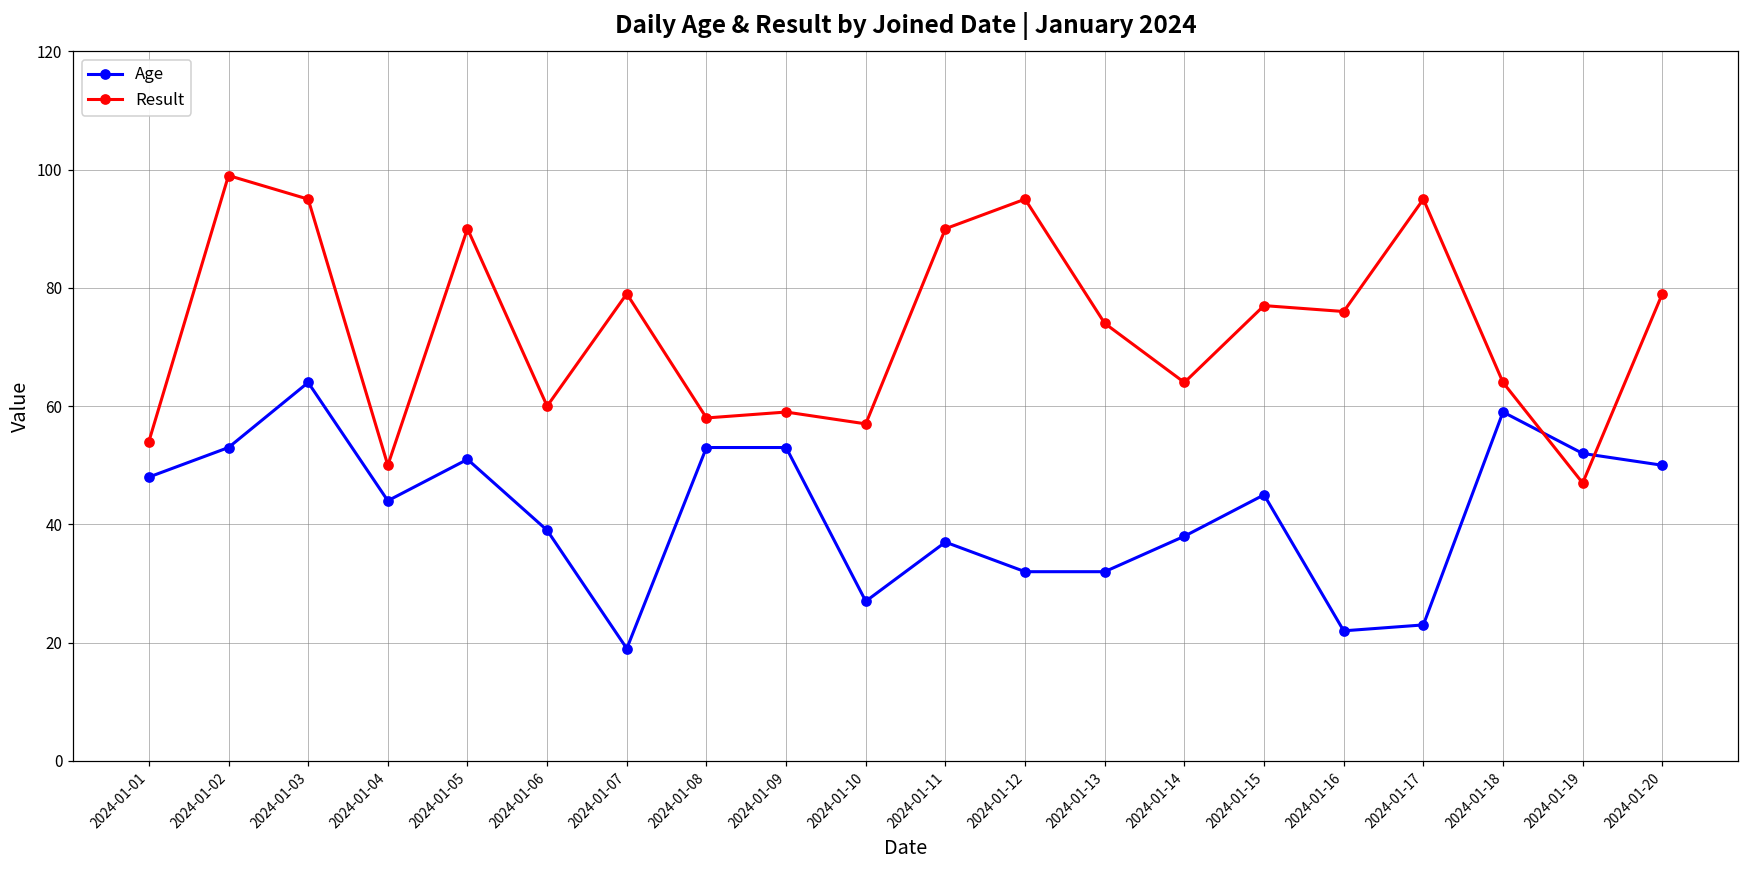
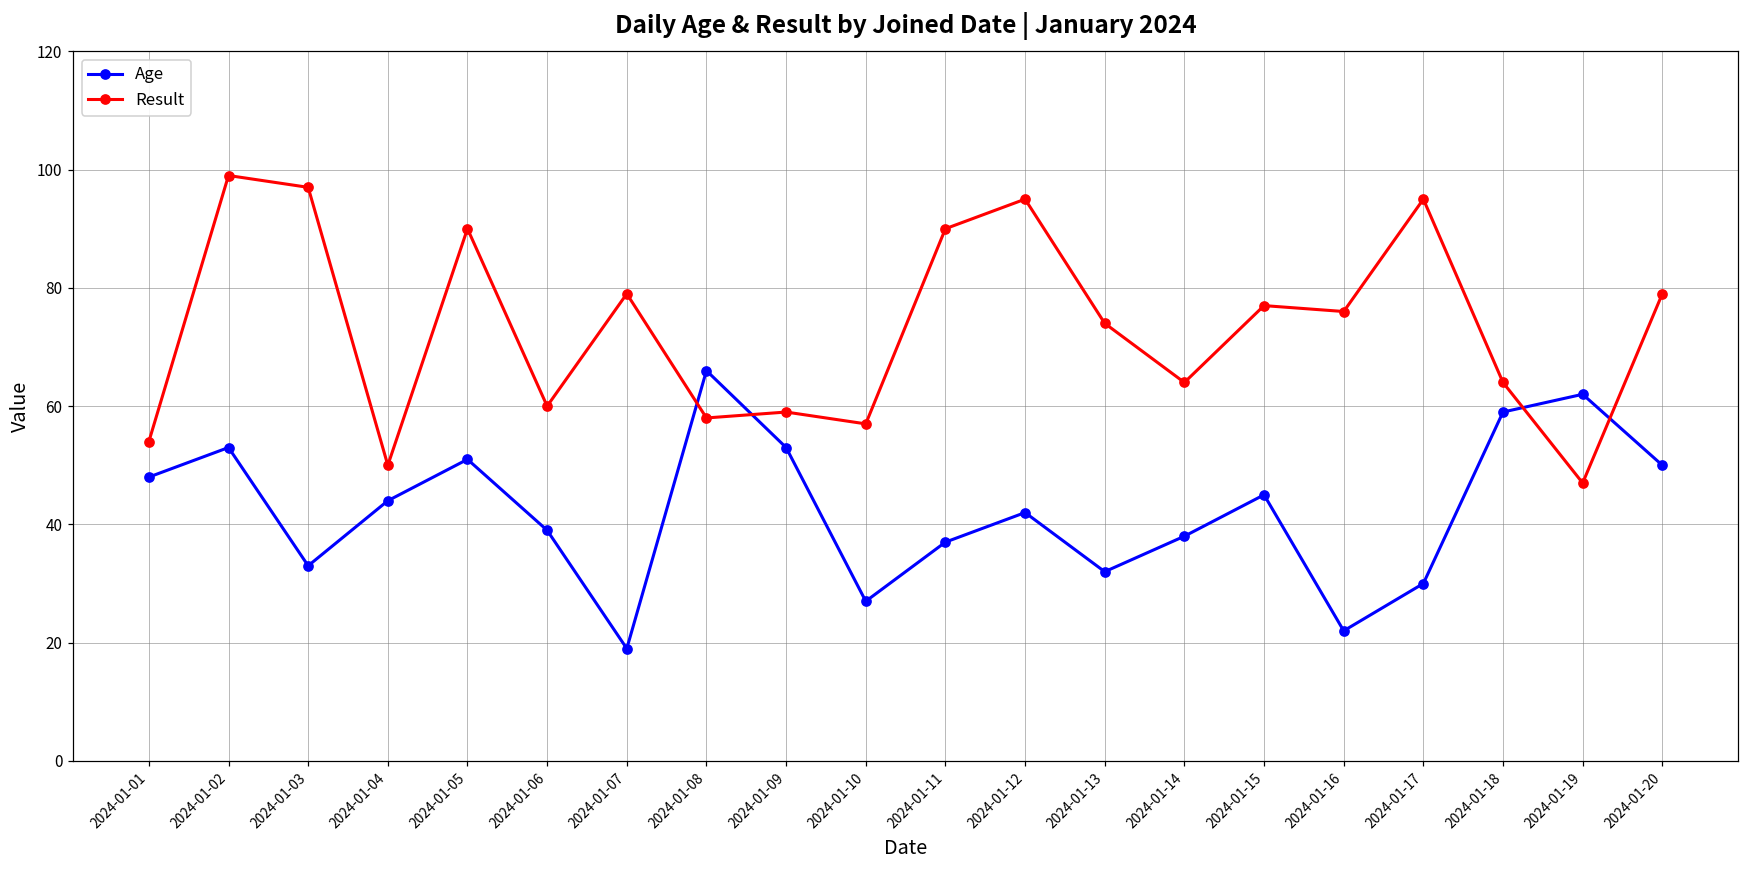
Age, 2024-01-03: 64 -> 33
Result, 2024-01-03: 95 -> 97
Age, 2024-01-08: 53 -> 66
Age, 2024-01-12: 32 -> 42
Age, 2024-01-17: 23 -> 30
Age, 2024-01-19: 52 -> 62
